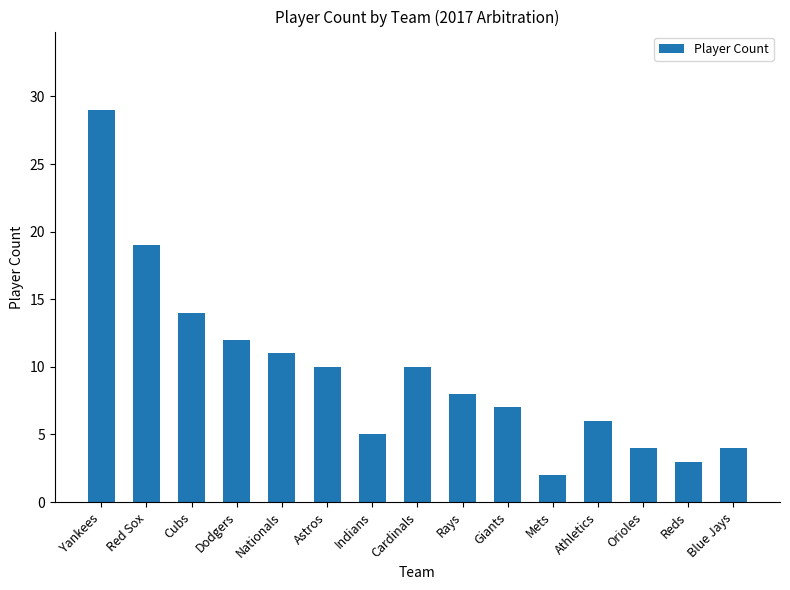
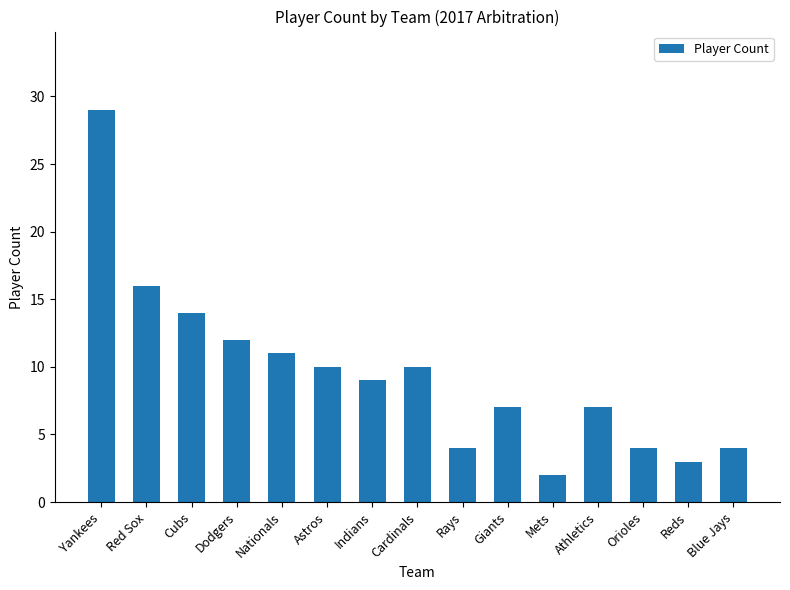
Red Sox: 19 -> 16
Indians: 5 -> 9
Rays: 8 -> 4
Athletics: 6 -> 7
